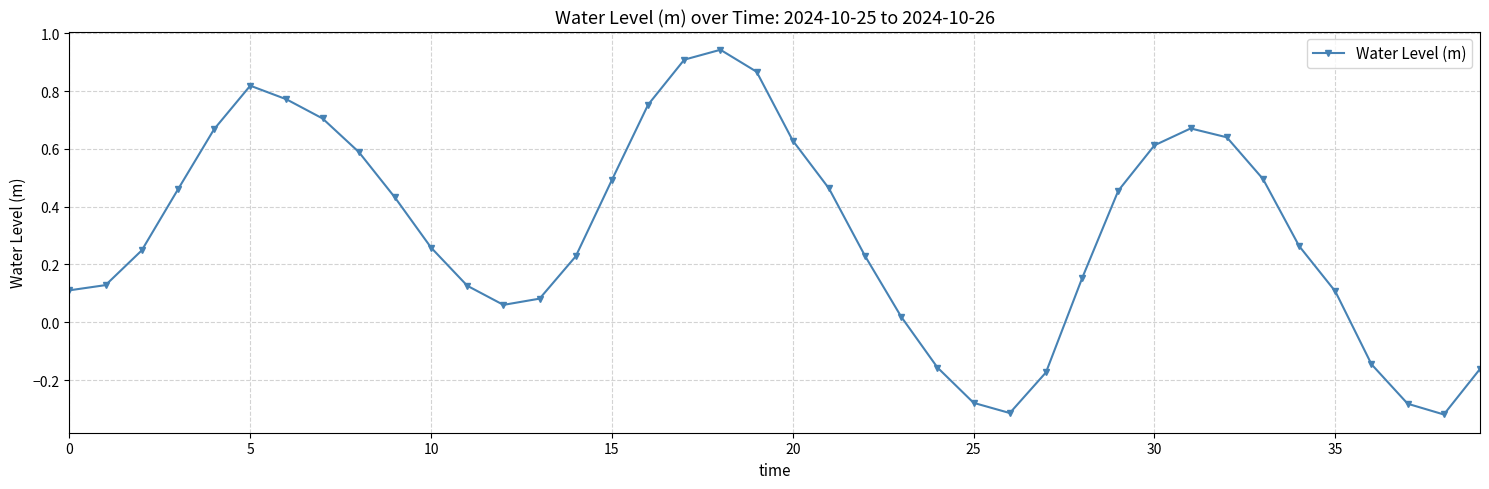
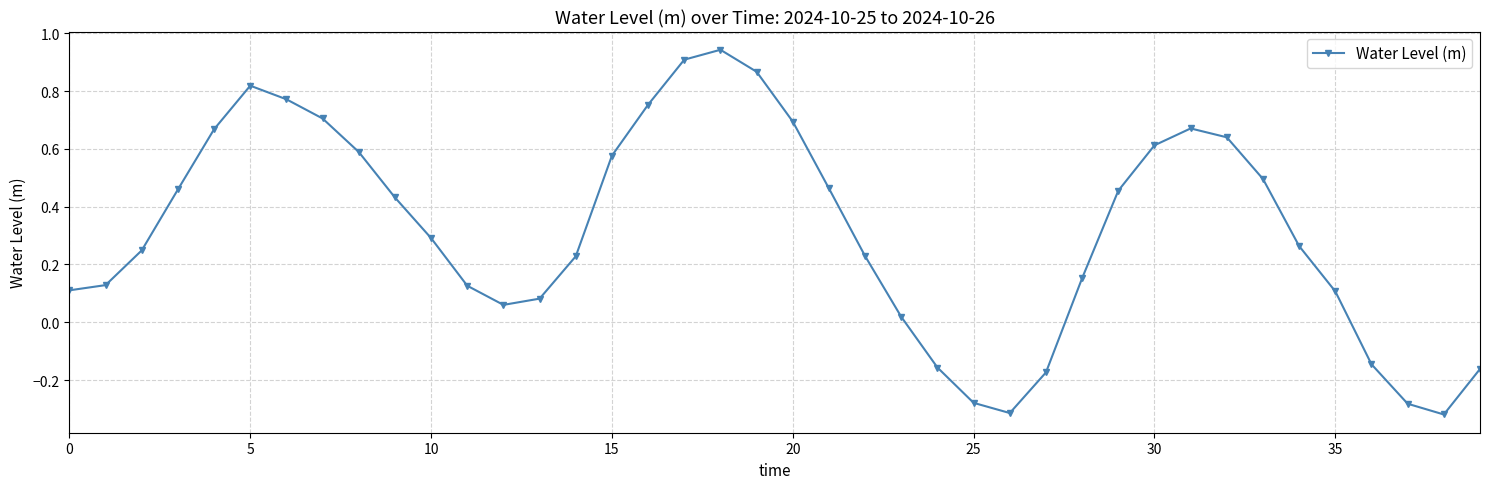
10: 0.26 -> 0.29
15: 0.49 -> 0.58
20: 0.63 -> 0.69
